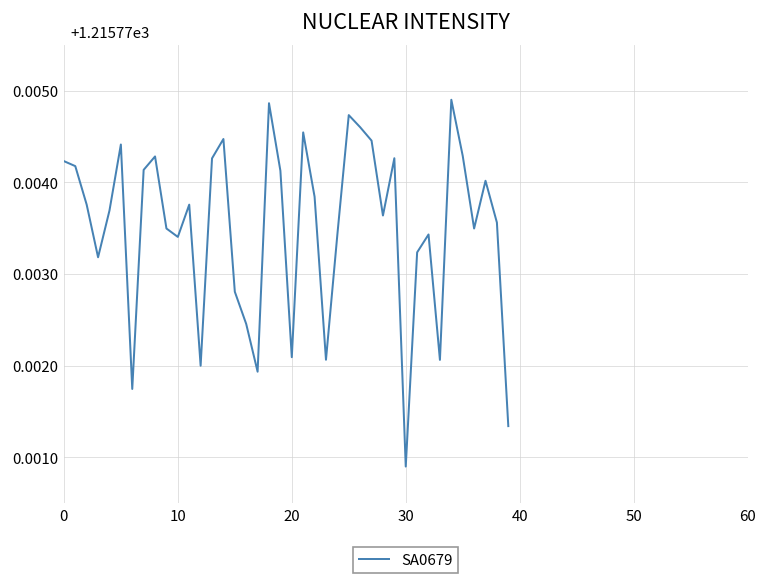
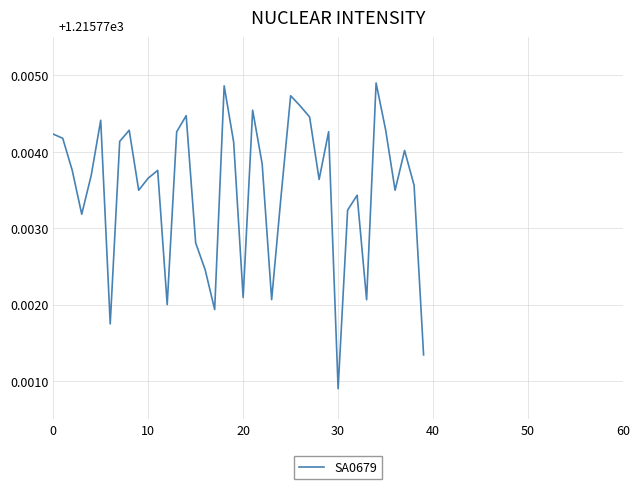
10: 0.0034 -> 0.0037
